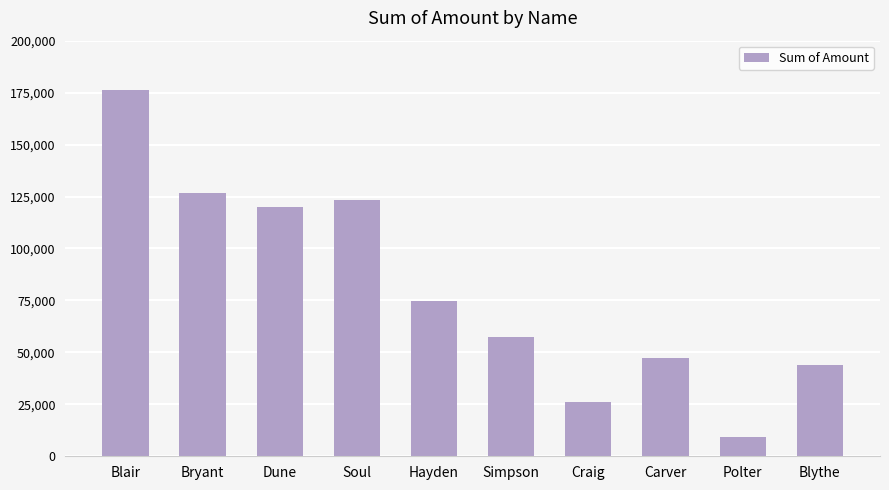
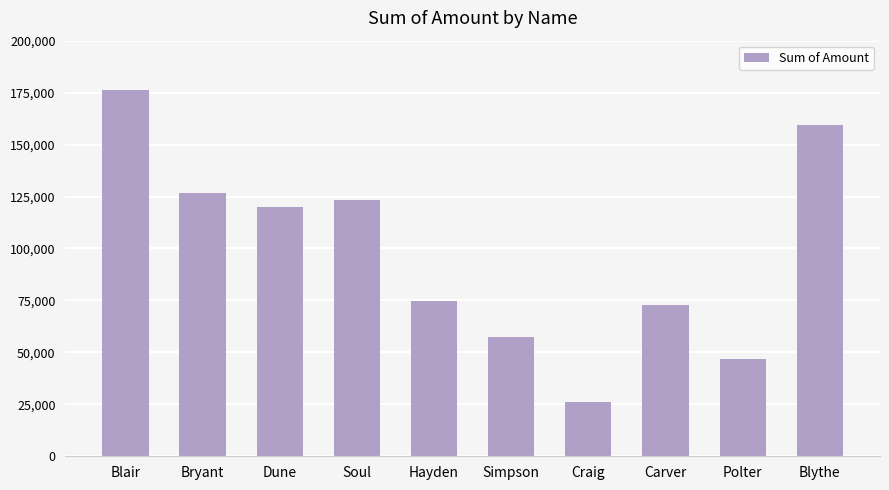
Carver: 47,000 -> 73,000
Polter: 9,000 -> 47,000
Blythe: 44,000 -> 159,000
